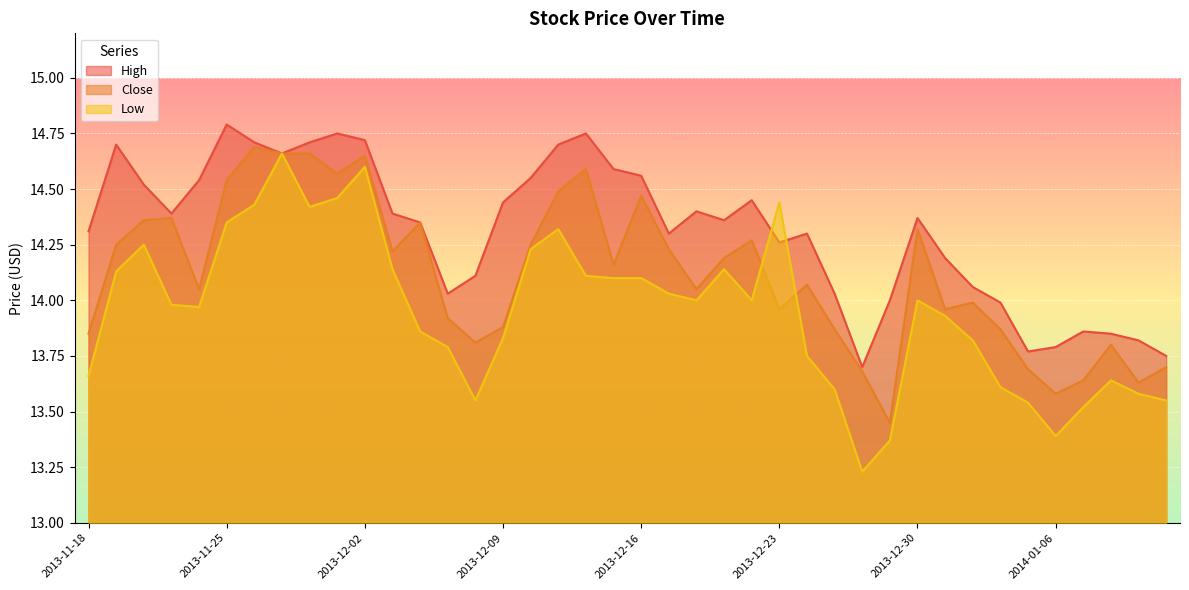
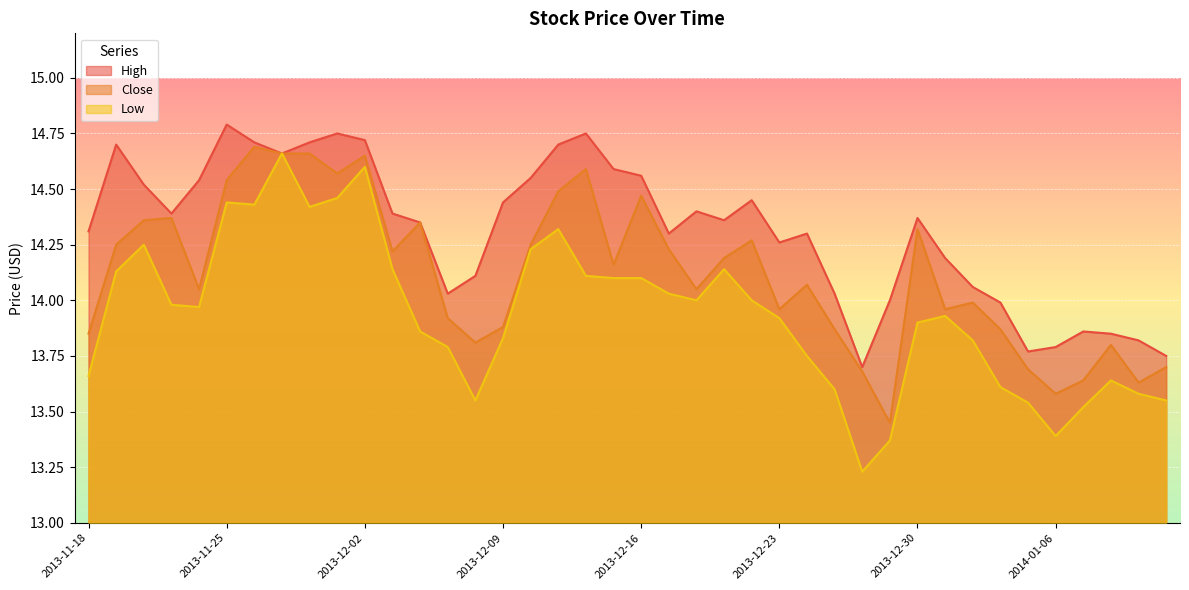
Low, 2013-11-25: 14.35 -> 14.44
Low, 2013-12-23: 14.44 -> 13.92
Low, 2013-12-30: 14.0 -> 13.9
